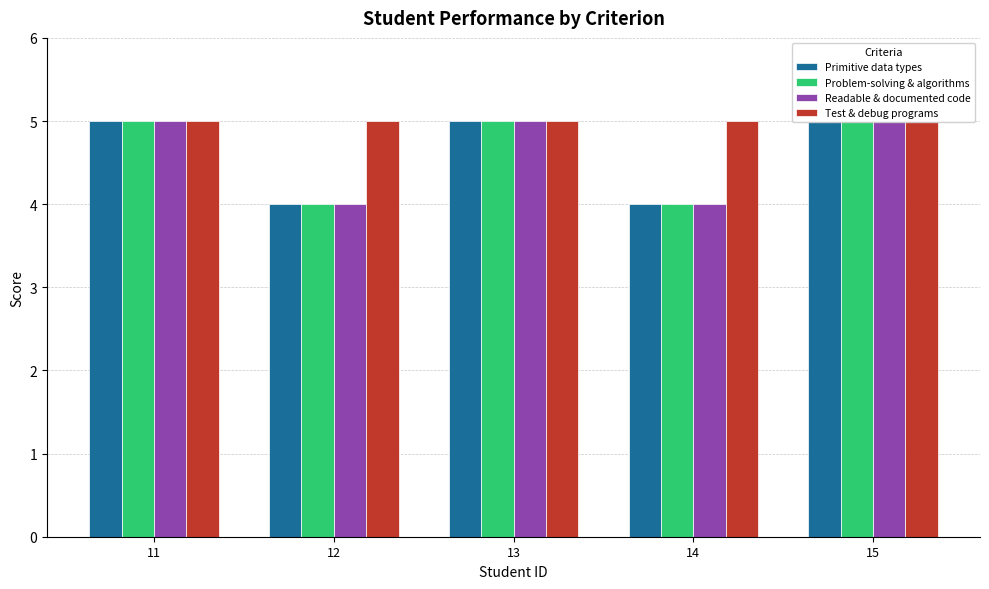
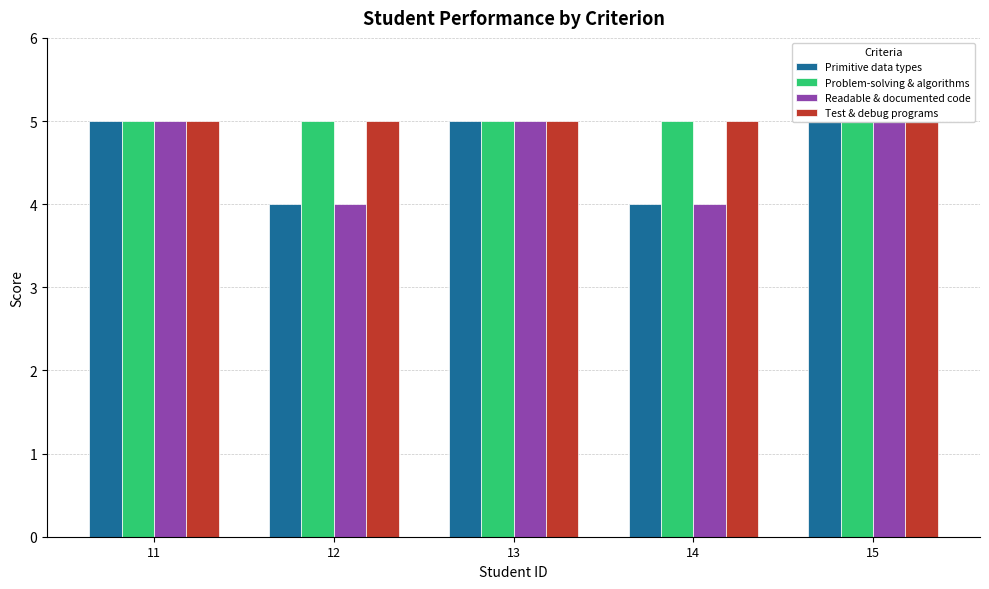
Problem-solving & algorithms, 12: 4 -> 5
Problem-solving & algorithms, 14: 4 -> 5
